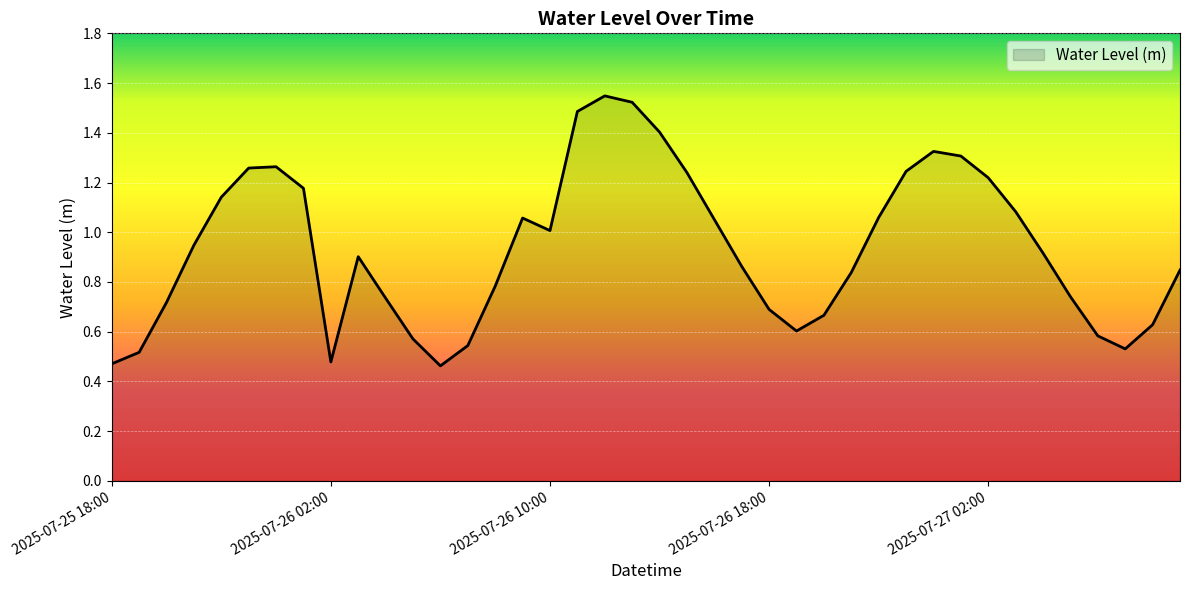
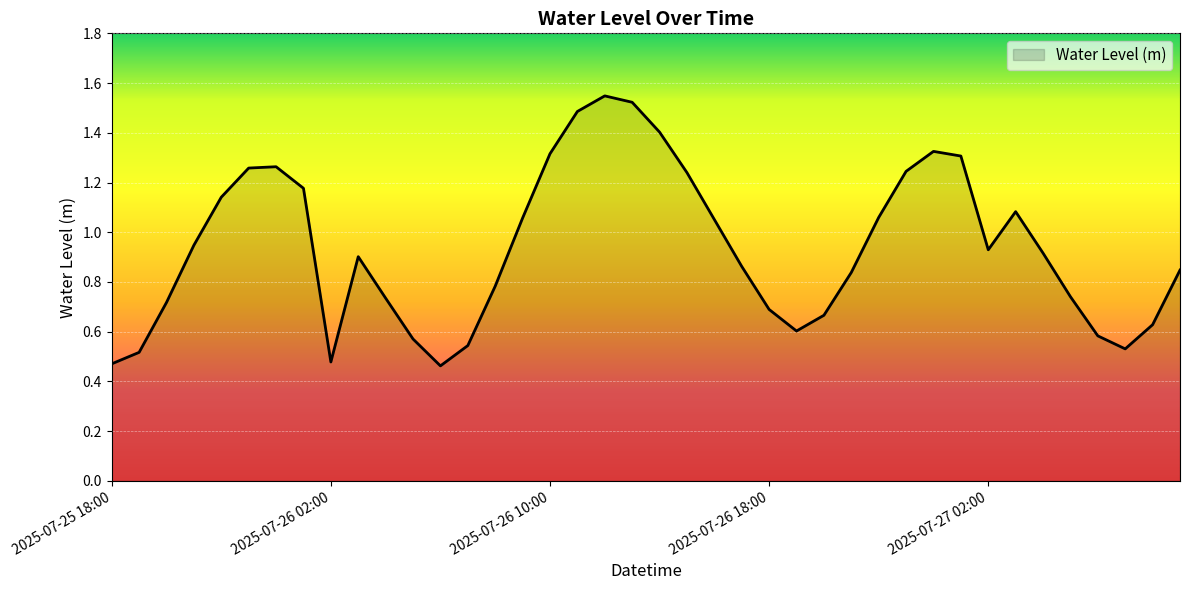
2025-07-26 10:00: 1.01 -> 1.32
2025-07-27 02:00: 1.22 -> 0.93
